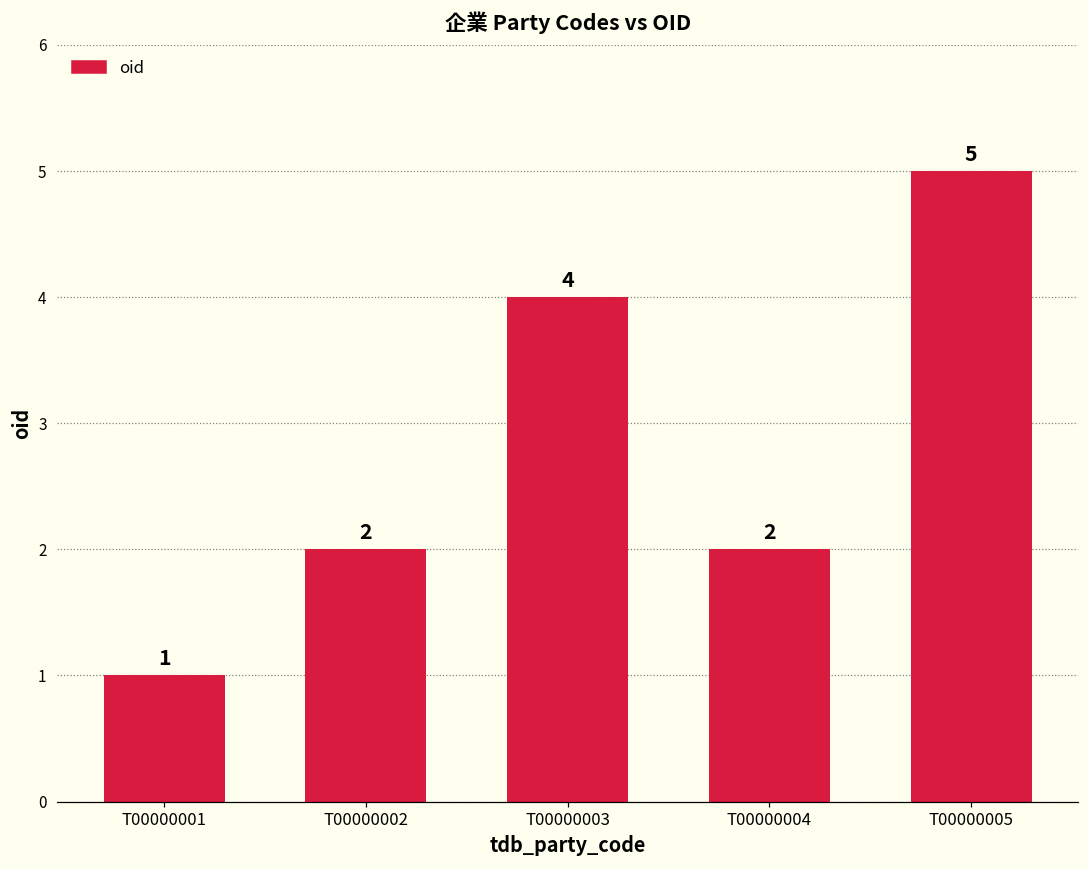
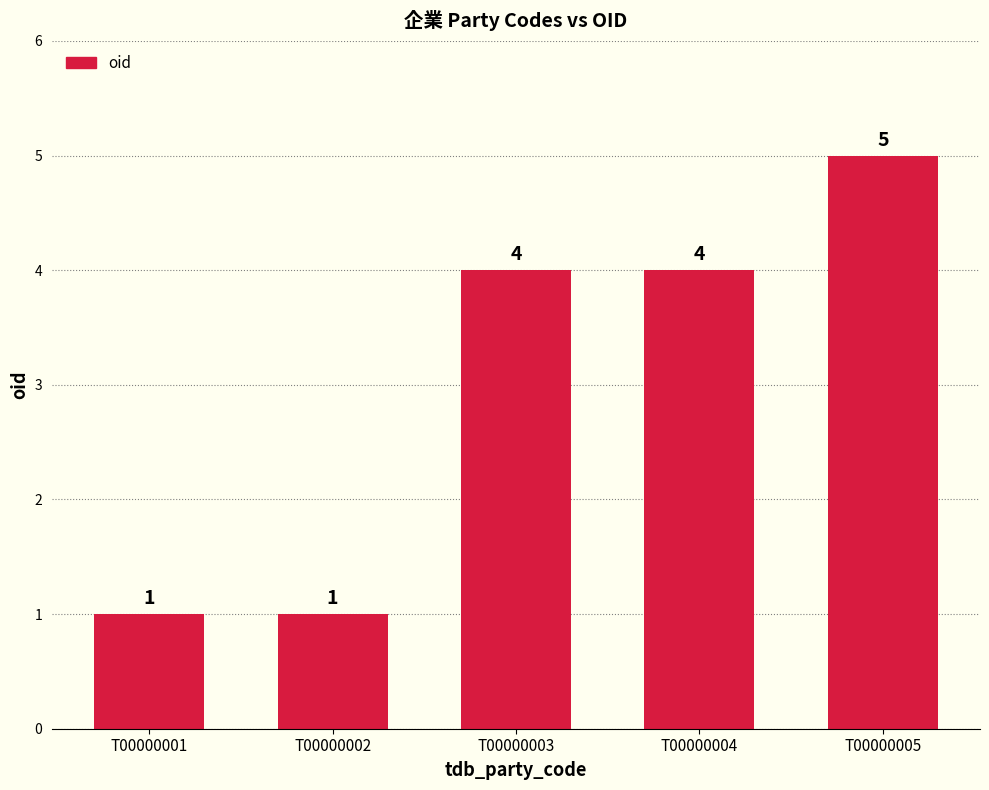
T00000002: 2 -> 1
T00000004: 2 -> 4
